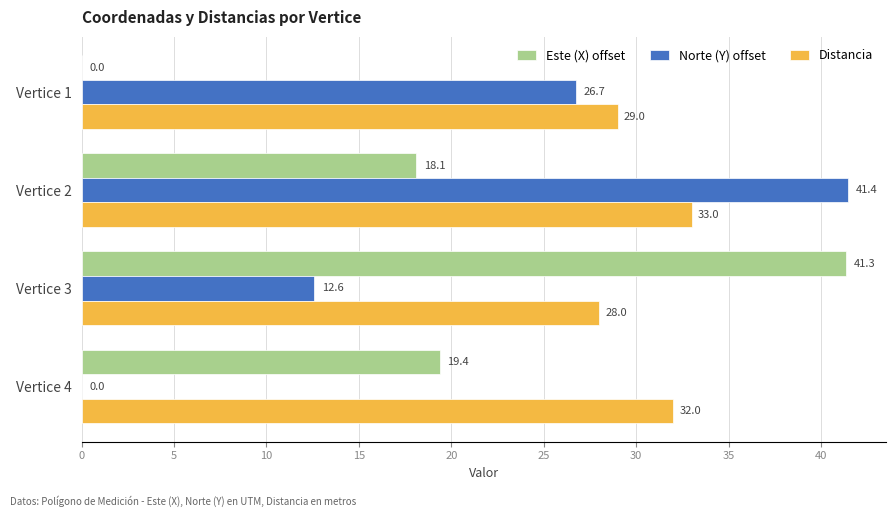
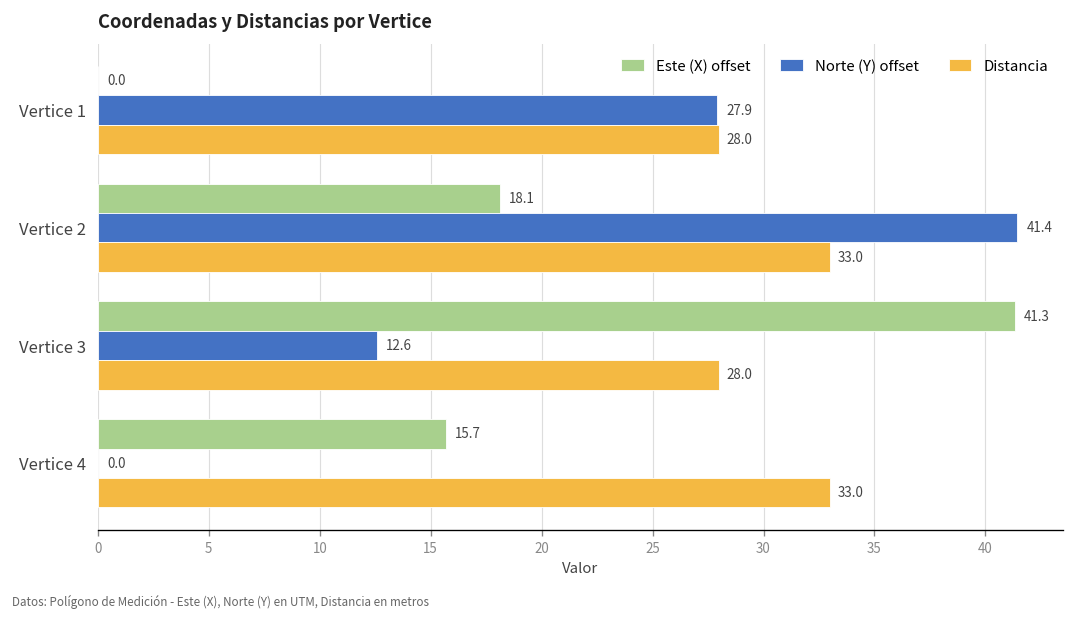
Norte (Y) offset, Vertice 1: 26.7 -> 27.9
Distancia, Vertice 1: 29.0 -> 28.0
Este (X) offset, Vertice 4: 19.4 -> 15.7
Distancia, Vertice 4: 32.0 -> 33.0
